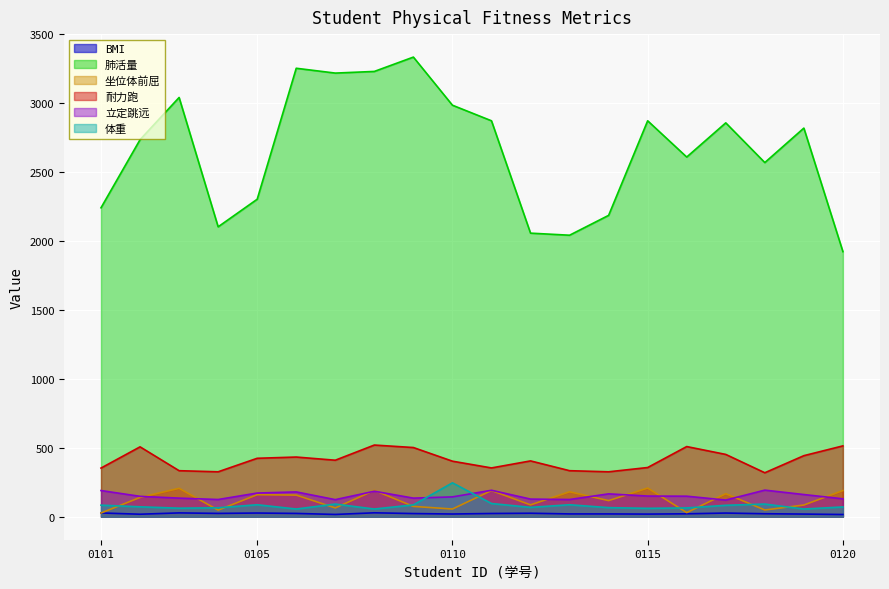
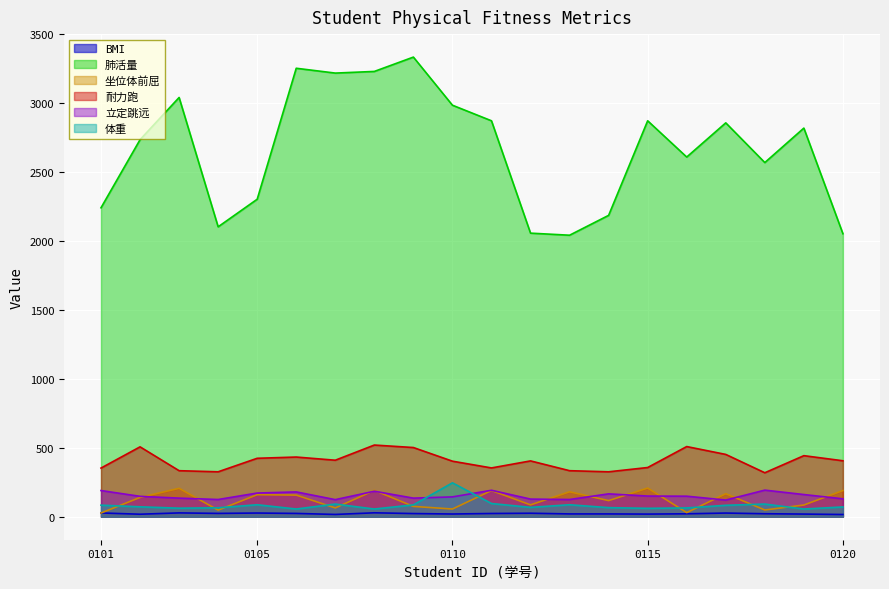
肺活量, 0120: 1920 -> 2050
耐力跑, 0120: 510 -> 410
